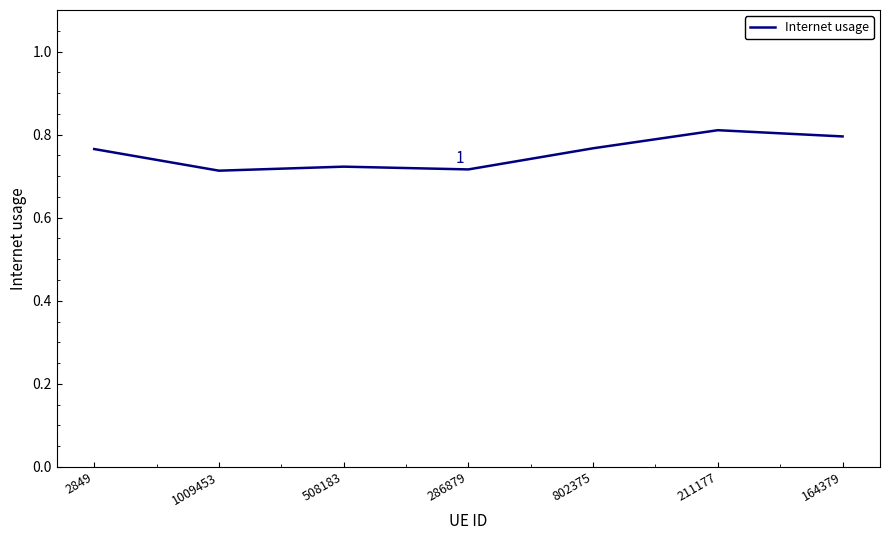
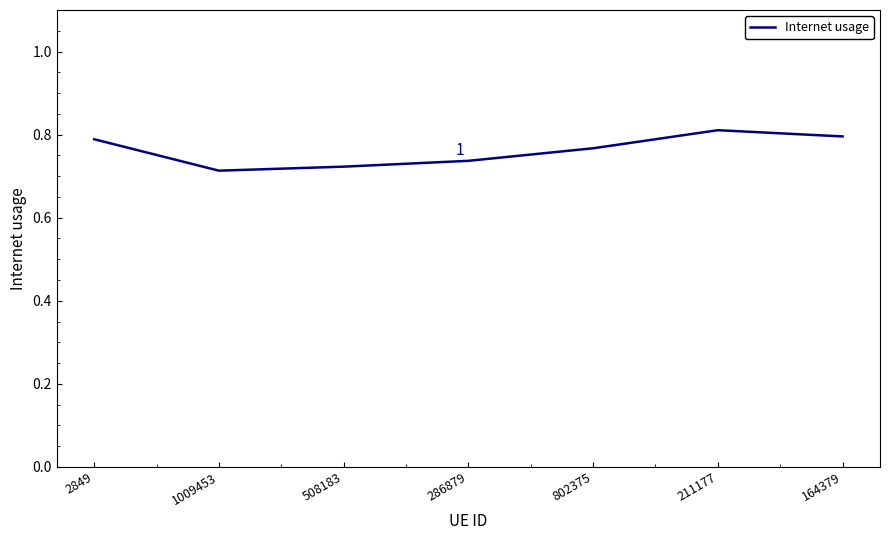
2849: 0.77 -> 0.79
286879: 0.72 -> 0.74
